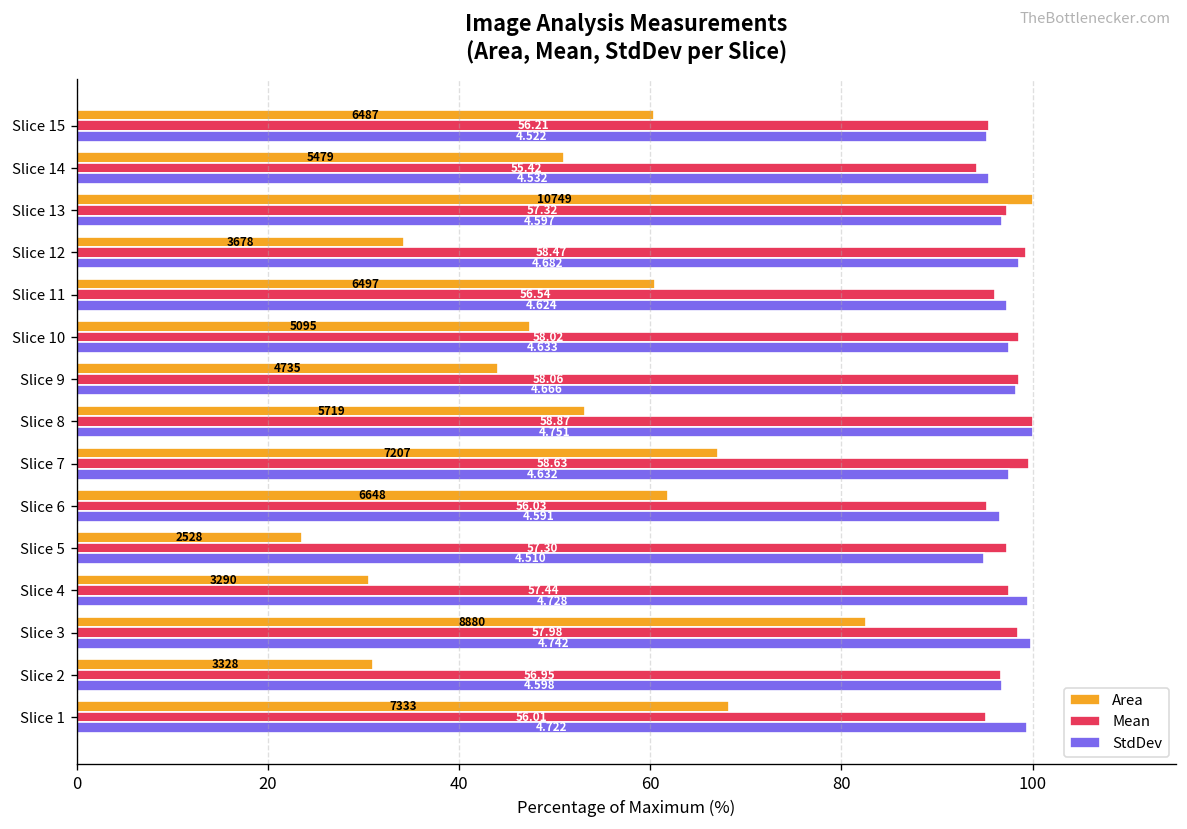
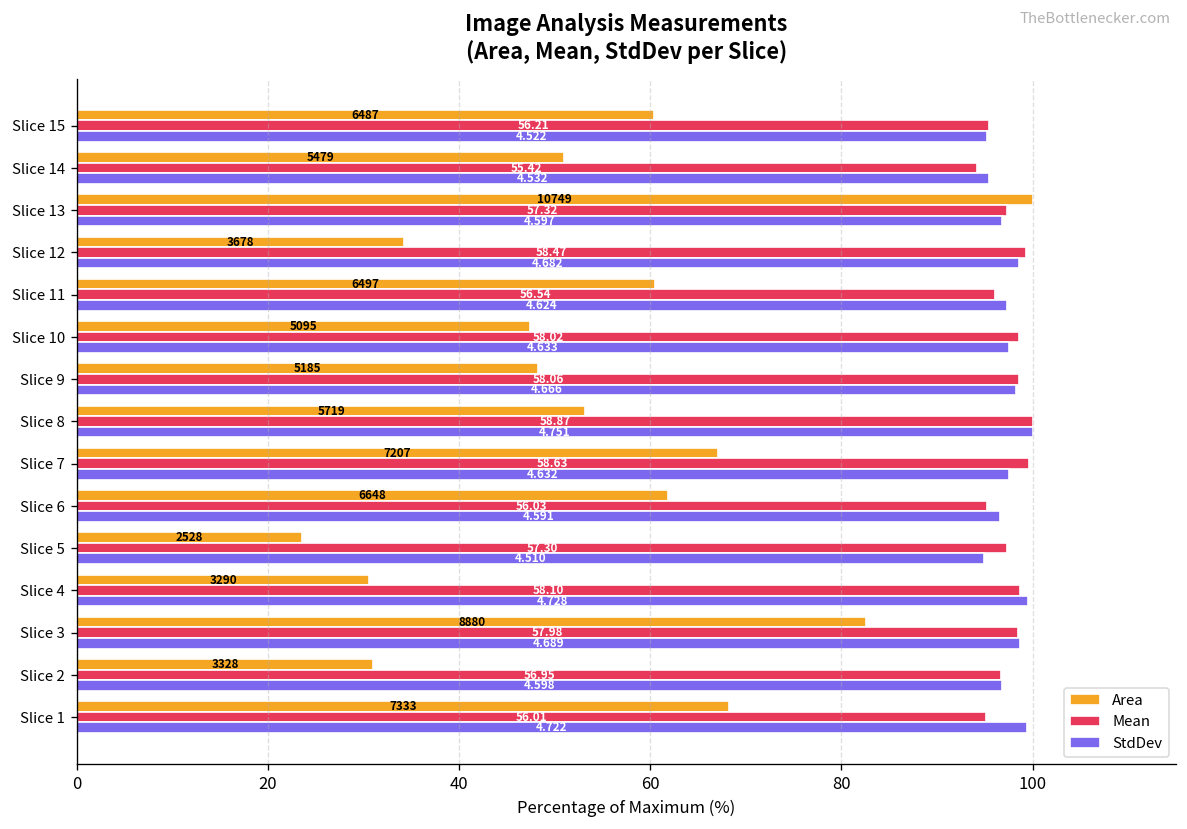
Area, Slice 9: 4735 -> 5185
Mean, Slice 4: 57.44 -> 58.10
StdDev, Slice 3: 4.742 -> 4.689
